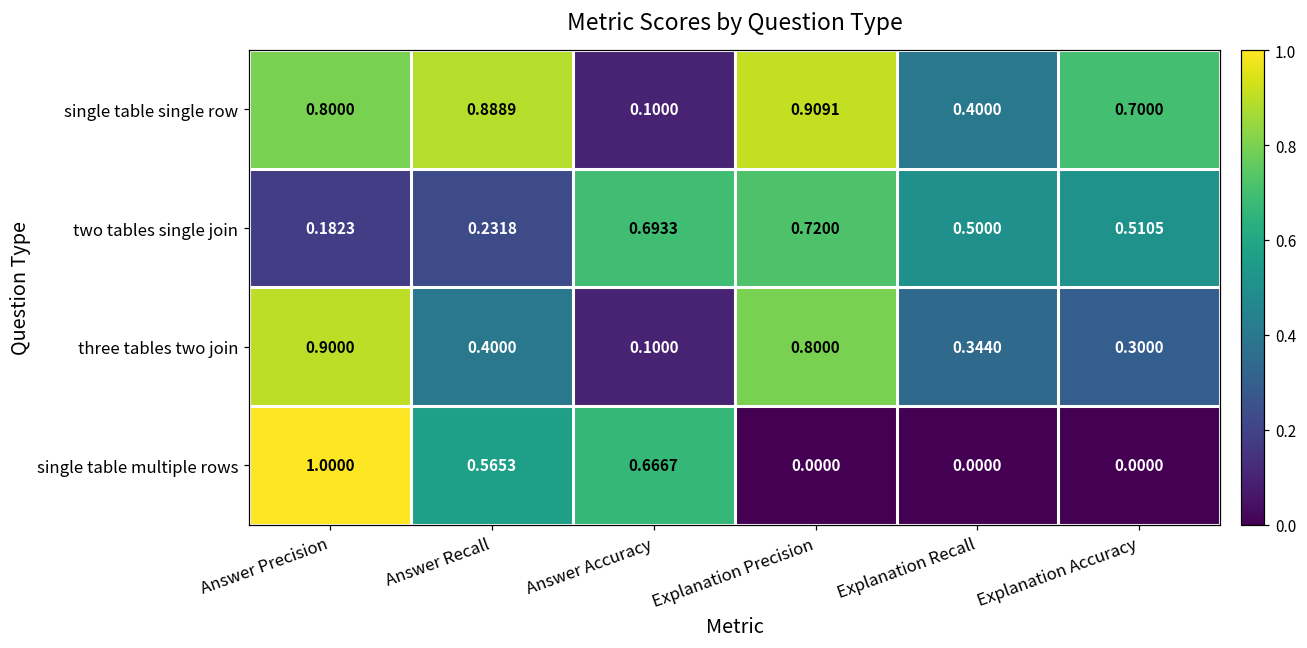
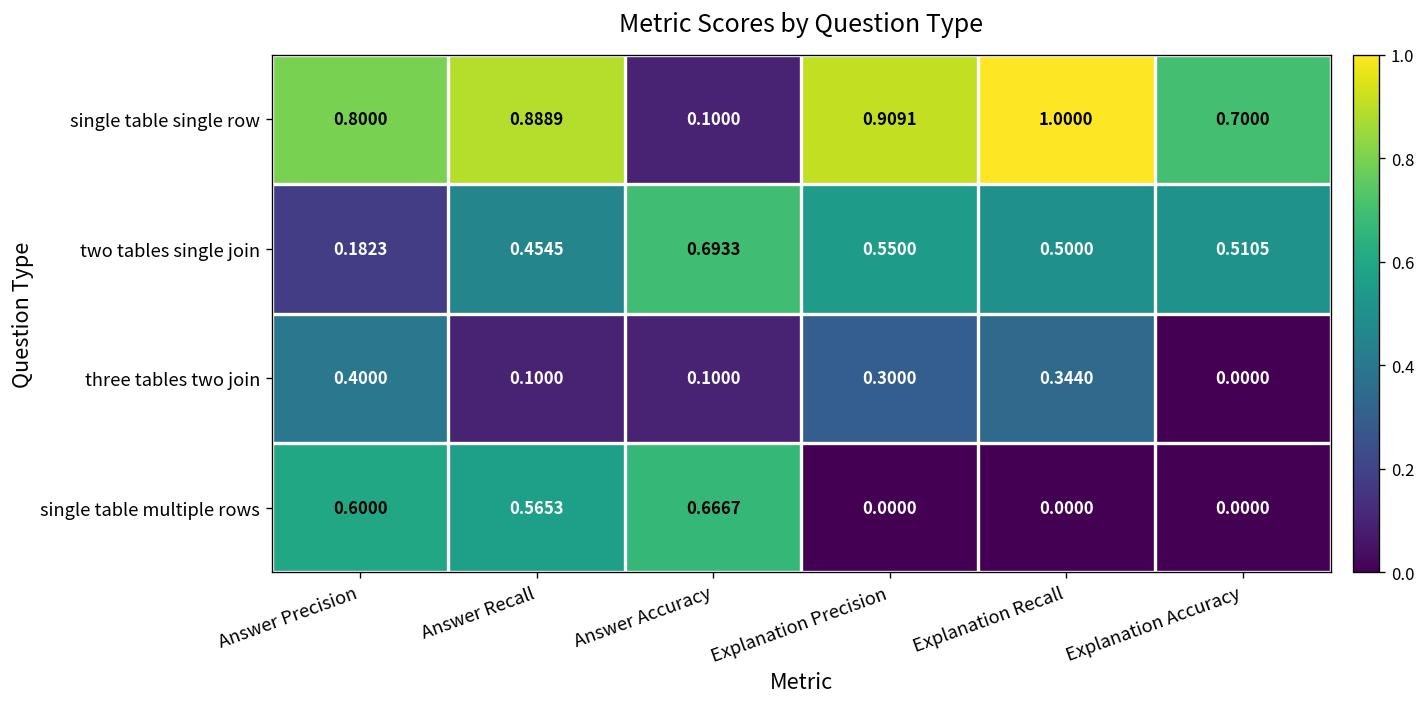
single table single row, Explanation Recall: 0.4000 -> 1.0000
two tables single join, Answer Recall: 0.2318 -> 0.4545
two tables single join, Explanation Precision: 0.7200 -> 0.5500
three tables two join, Answer Precision: 0.9000 -> 0.4000
three tables two join, Answer Recall: 0.4000 -> 0.1000
three tables two join, Explanation Precision: 0.8000 -> 0.3000
three tables two join, Explanation Accuracy: 0.3000 -> 0.0000
single table multiple rows, Answer Precision: 1.0000 -> 0.6000
